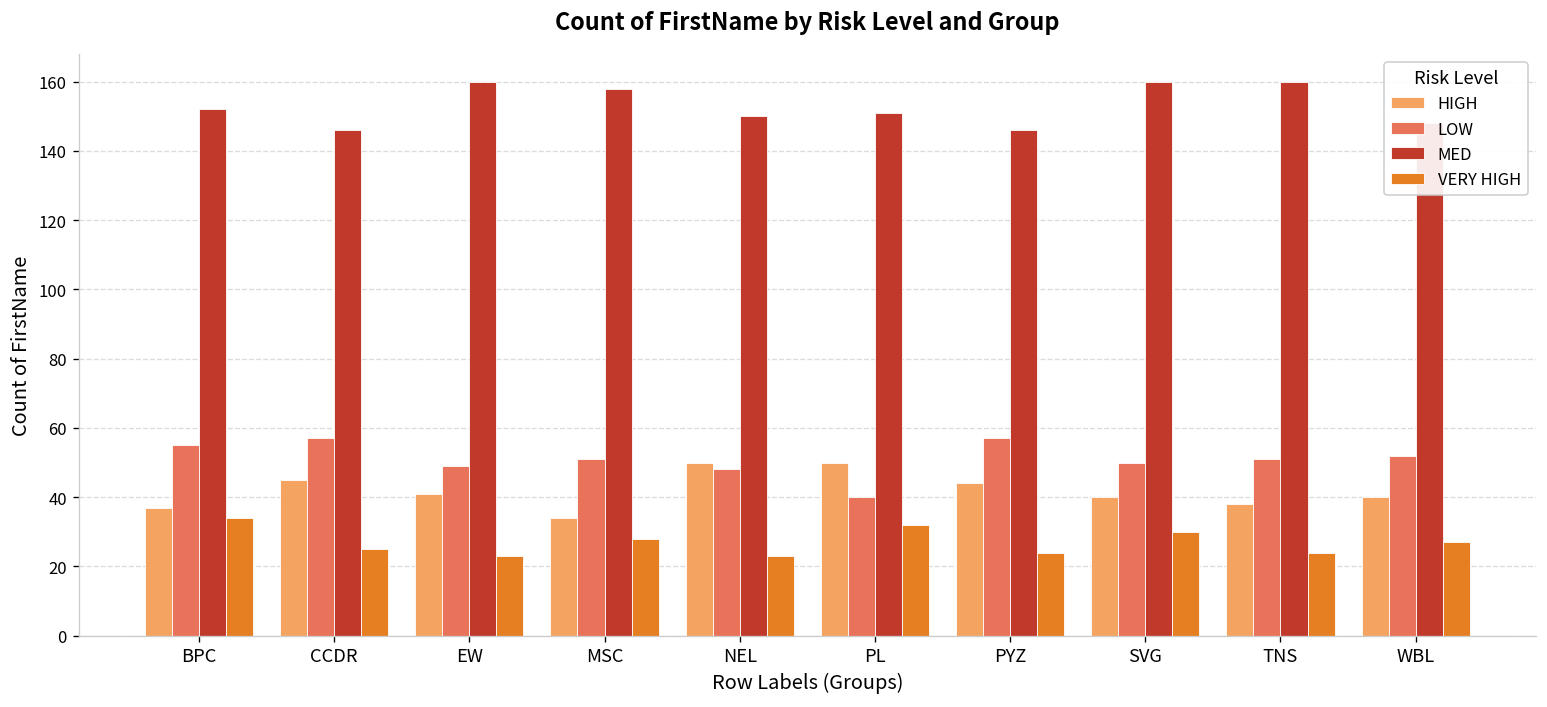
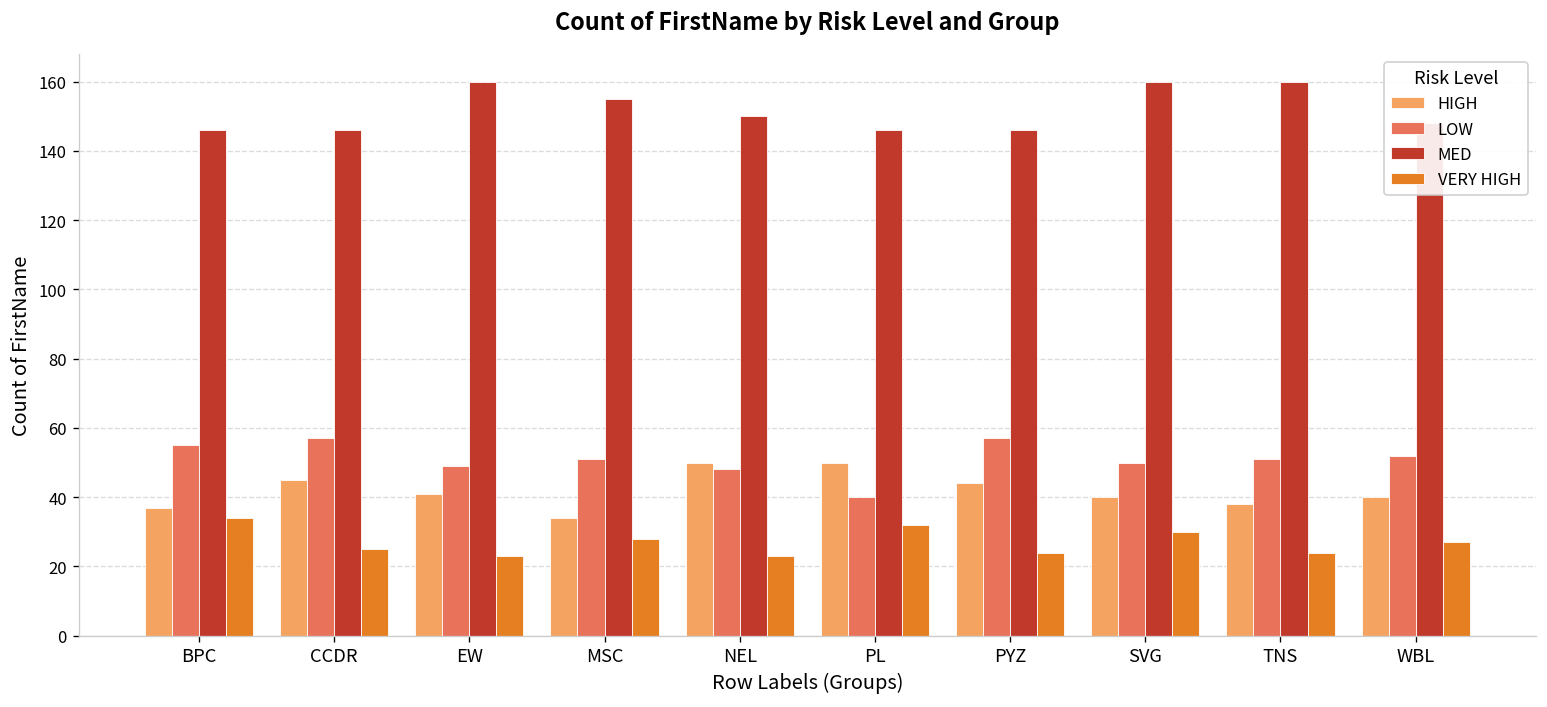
MED, BPC: 152 -> 146
MED, MSC: 158 -> 155
MED, PL: 151 -> 146
